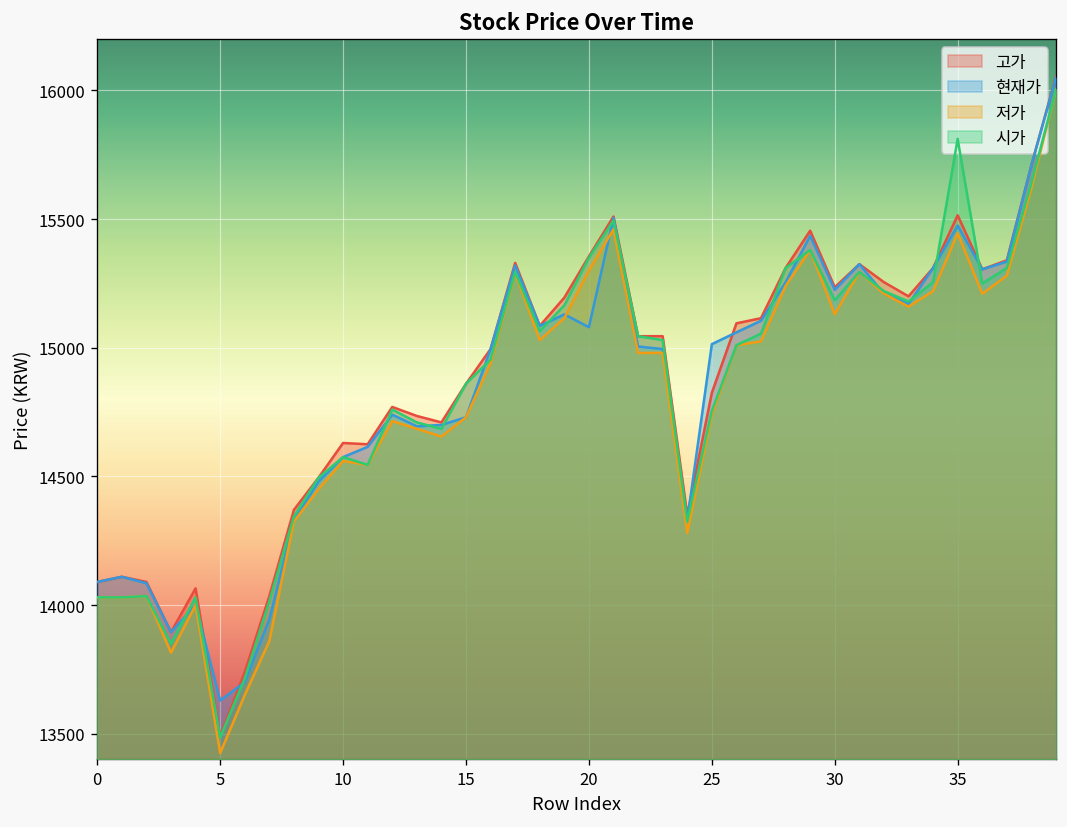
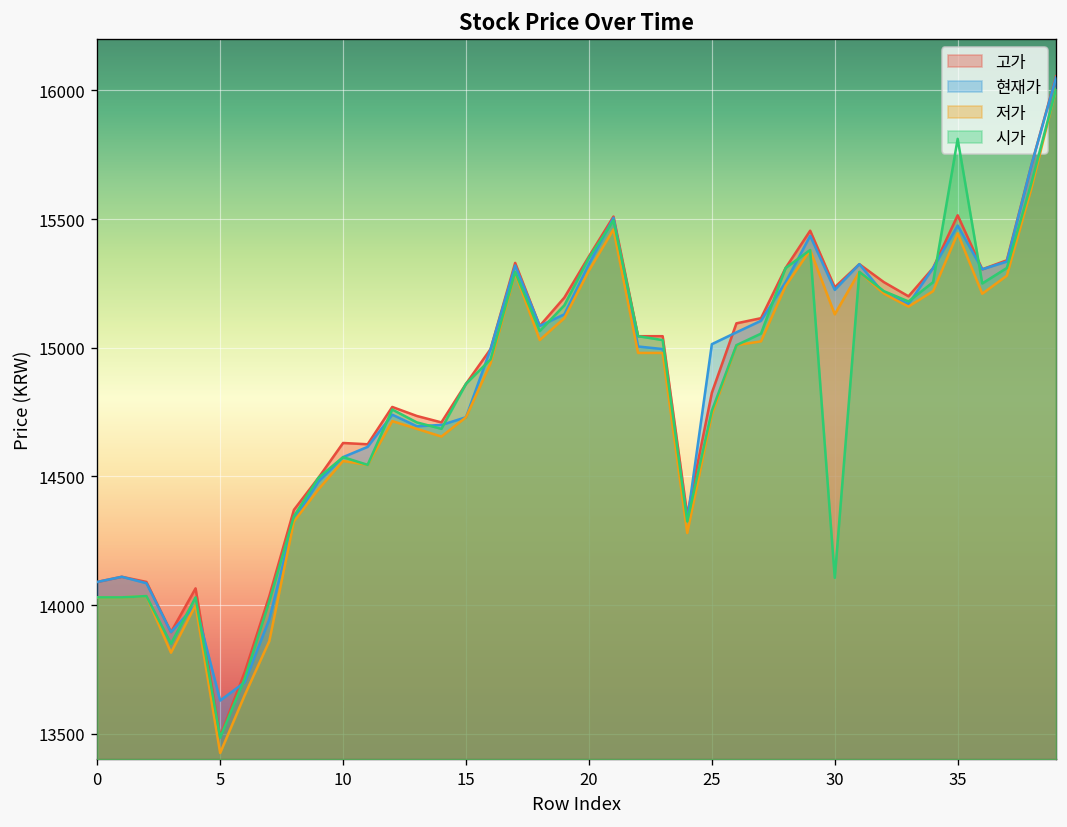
현재가, 20: 15080 -> 15330
시가, 30: 15190 -> 14110
